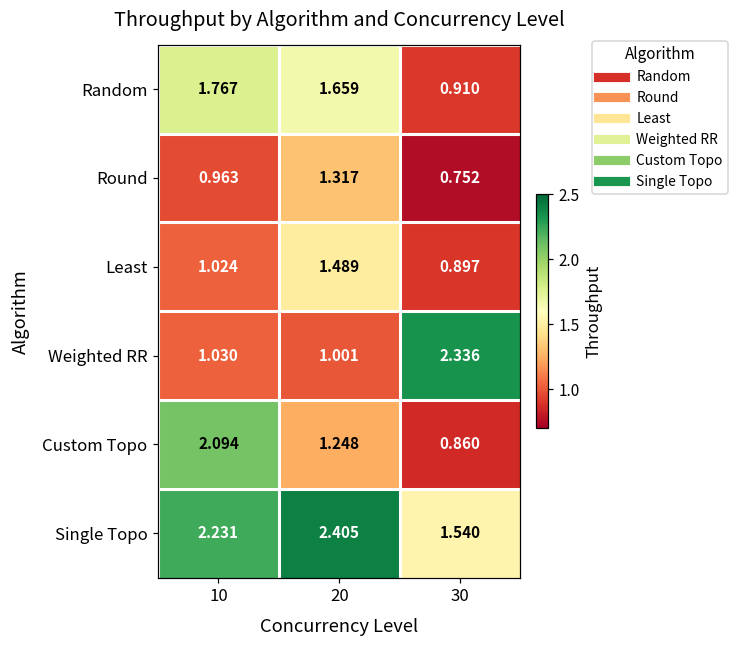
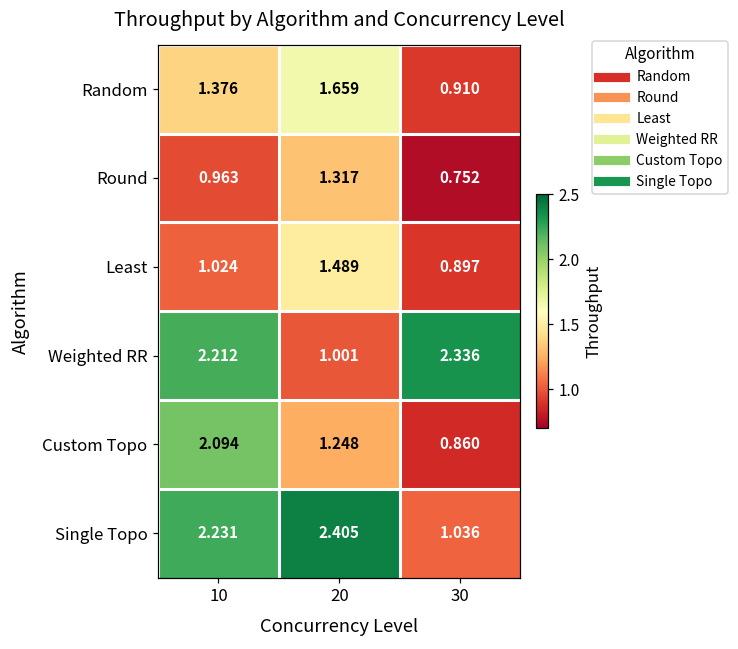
Random, 10: 1.767 -> 1.376
Weighted RR, 10: 1.030 -> 2.212
Single Topo, 30: 1.540 -> 1.036
